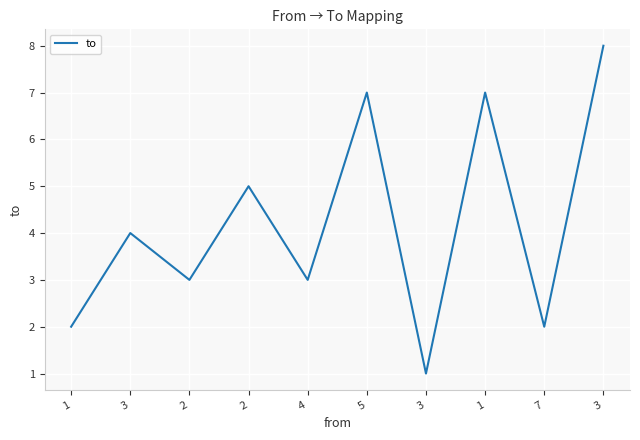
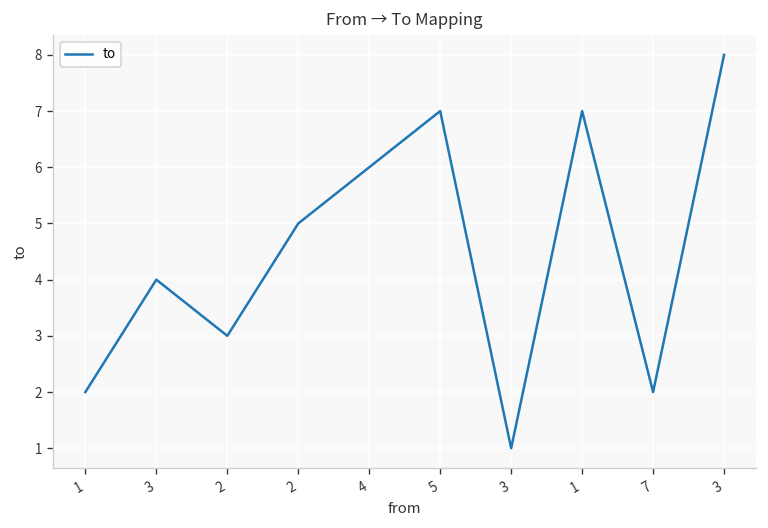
4: 3 -> 6
